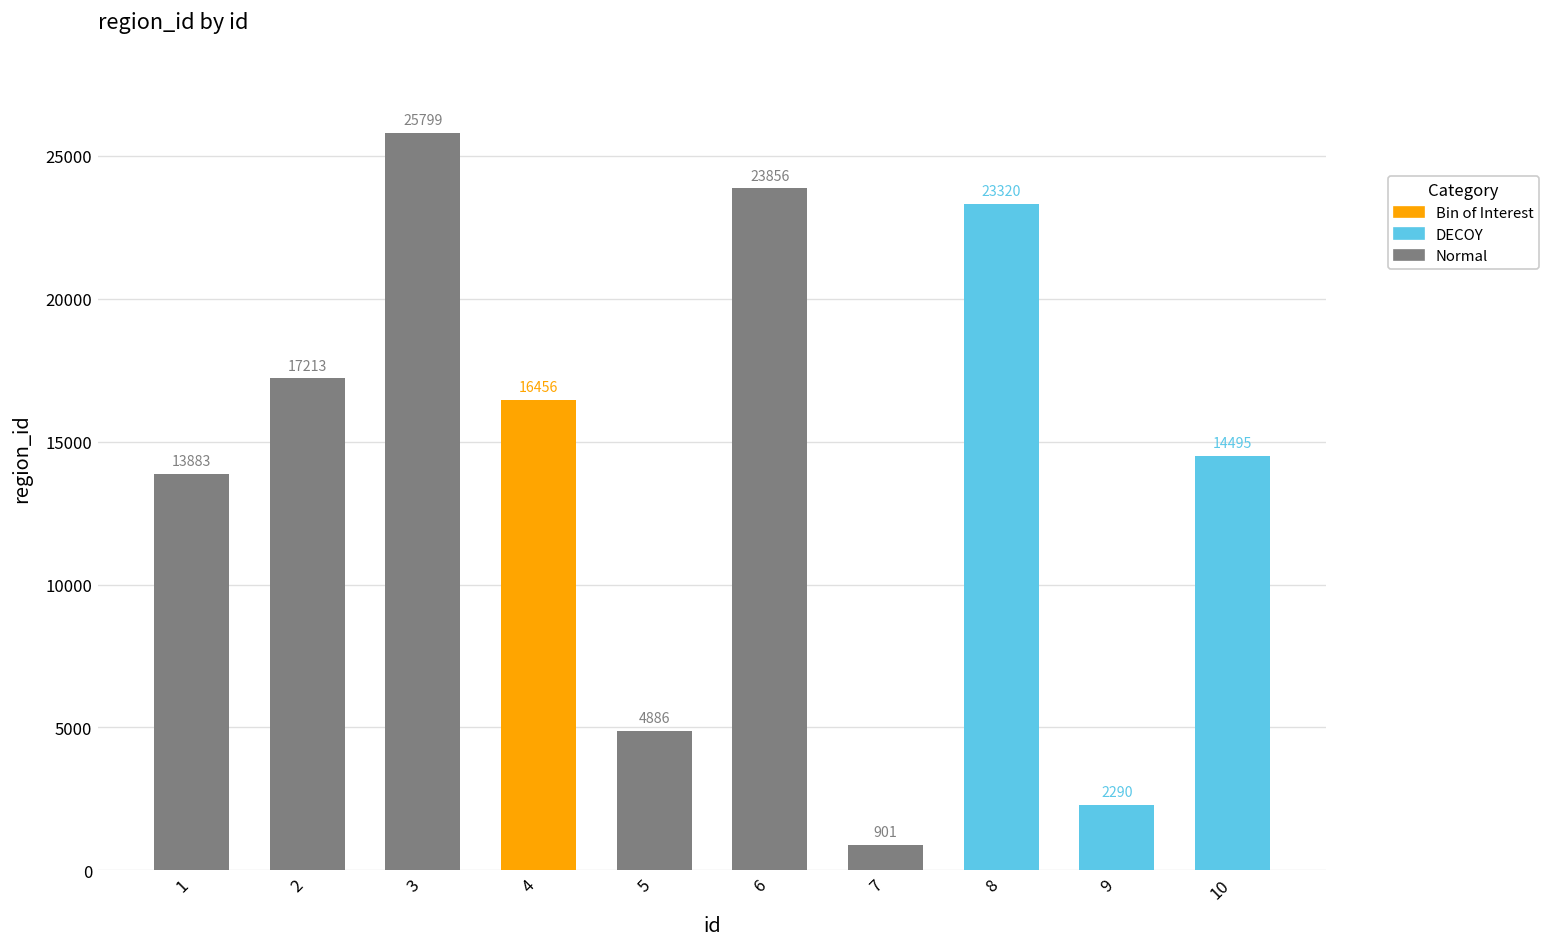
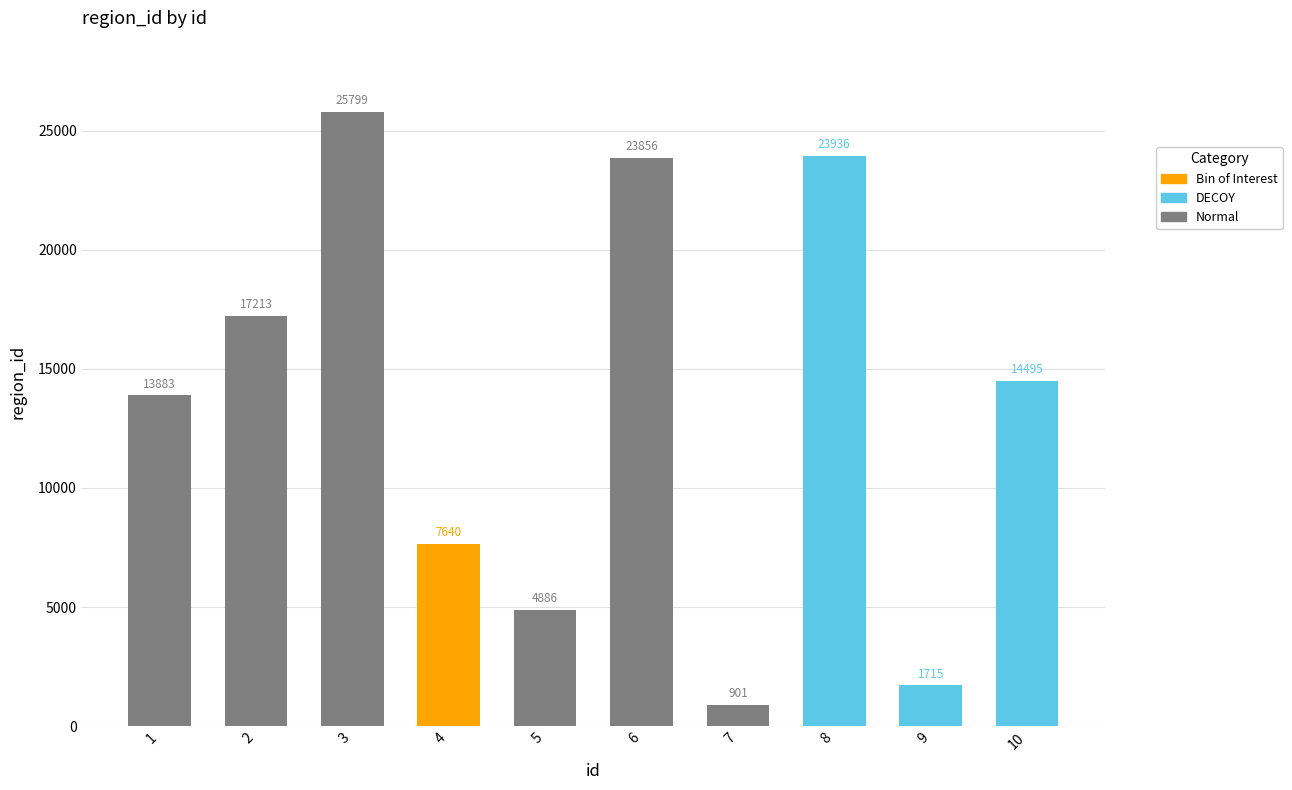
4: 16456 -> 7640
8: 23320 -> 23936
9: 2290 -> 1715
